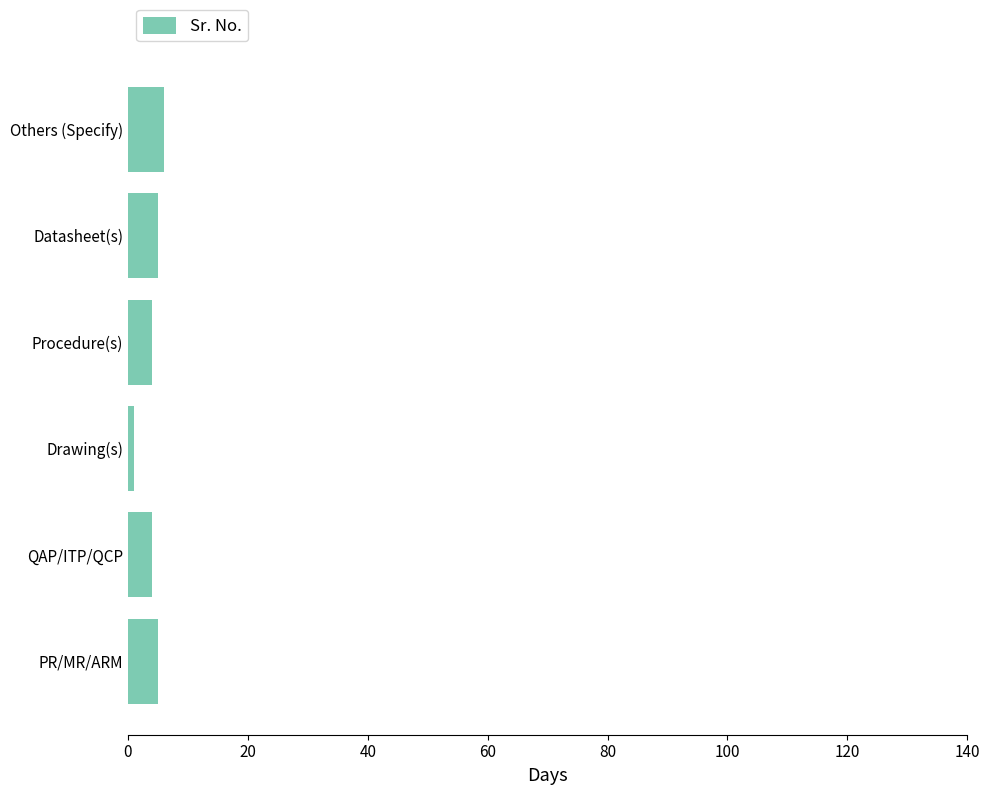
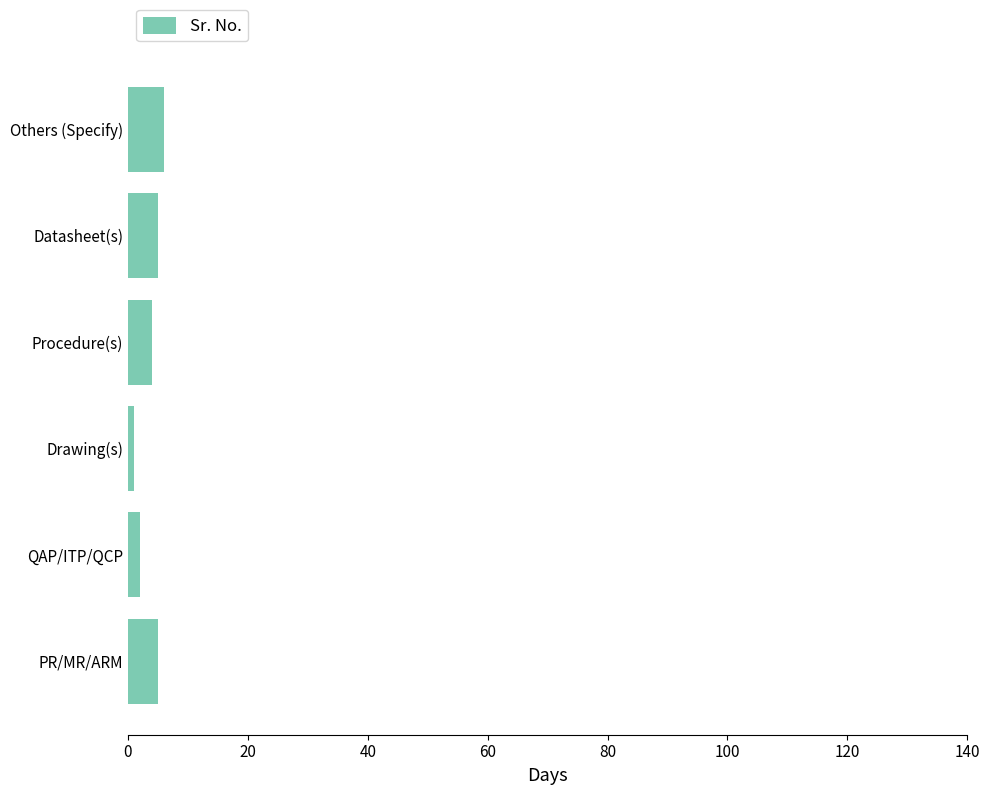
QAP/ITP/QCP: 4 -> 2
